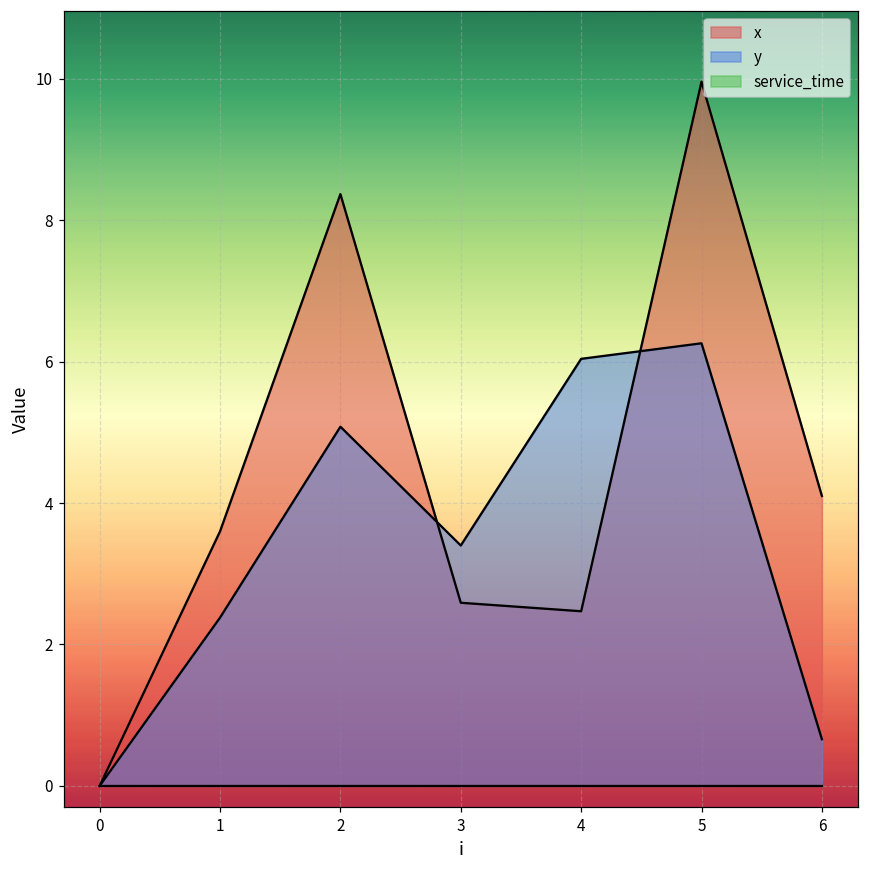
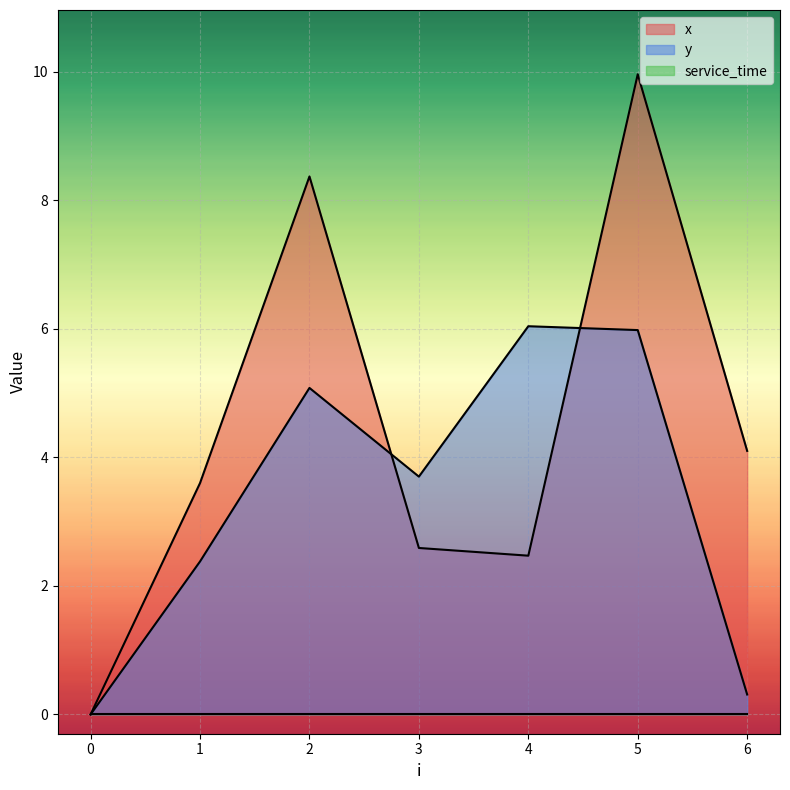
y, 3: 3.4 -> 3.7
y, 5: 6.3 -> 6.0
y, 6: 0.7 -> 0.3
